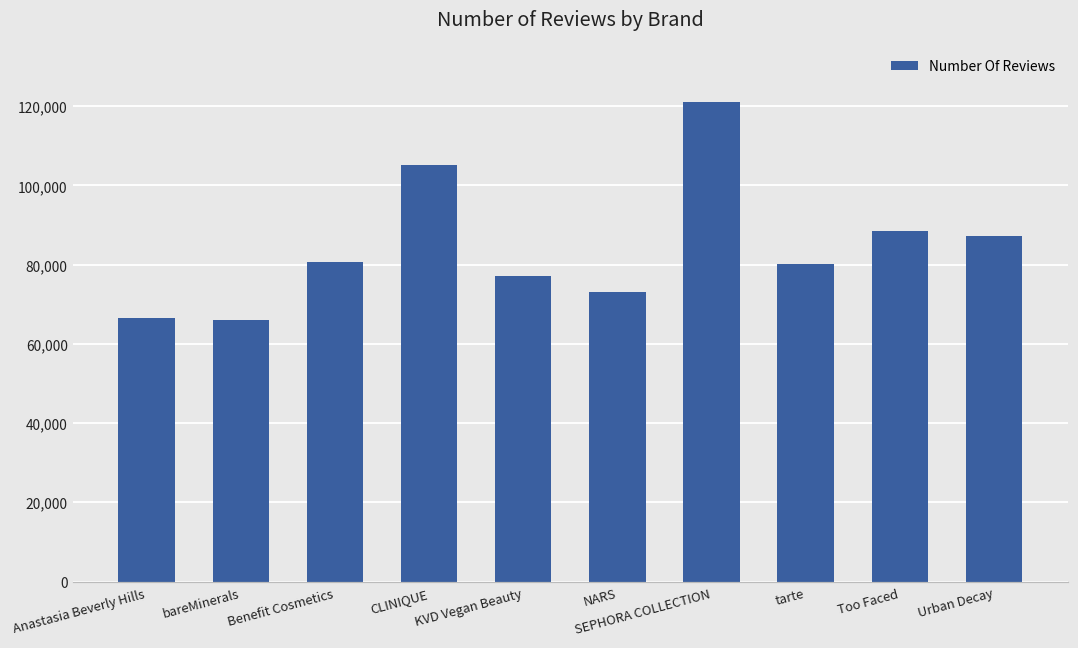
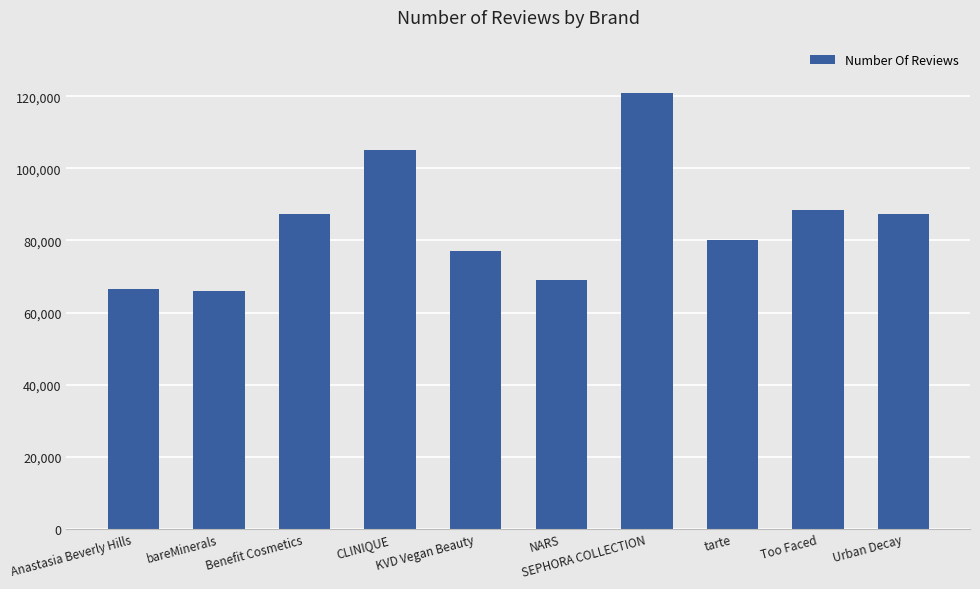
Benefit Cosmetics: 81,000 -> 87,000
NARS: 73,000 -> 69,000
